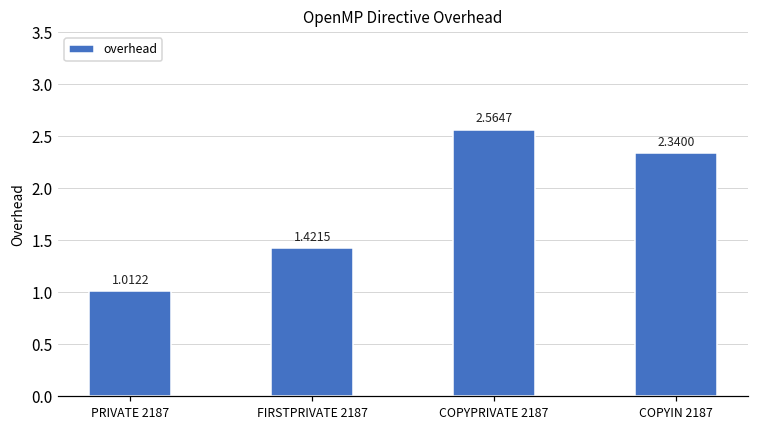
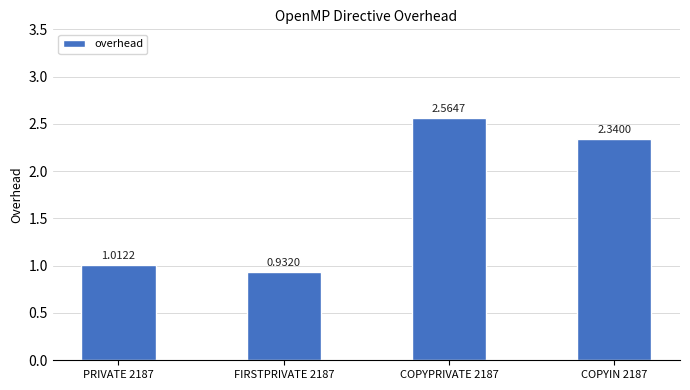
FIRSTPRIVATE 2187: 1.4215 -> 0.9320
